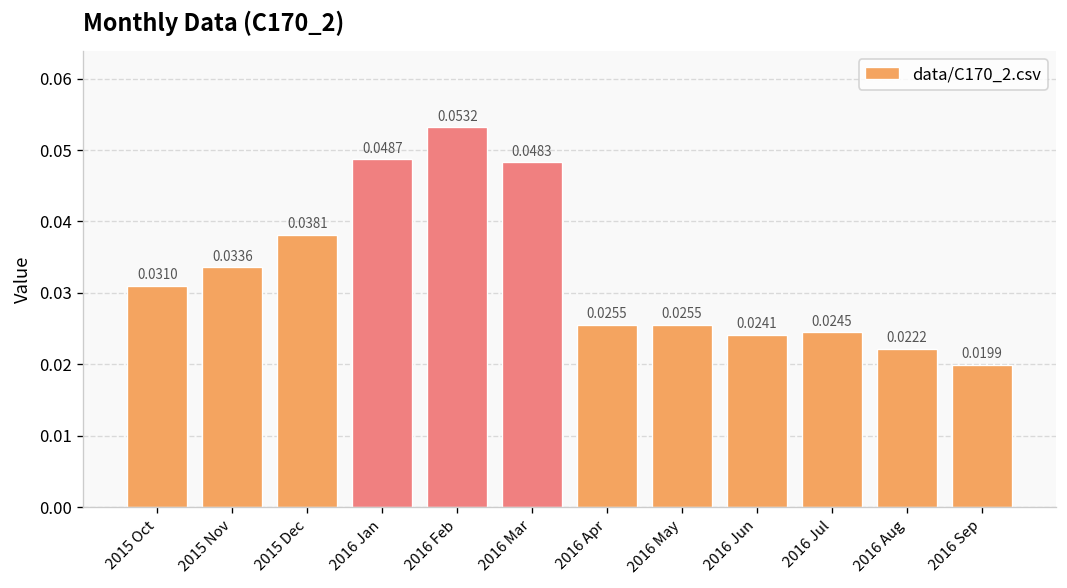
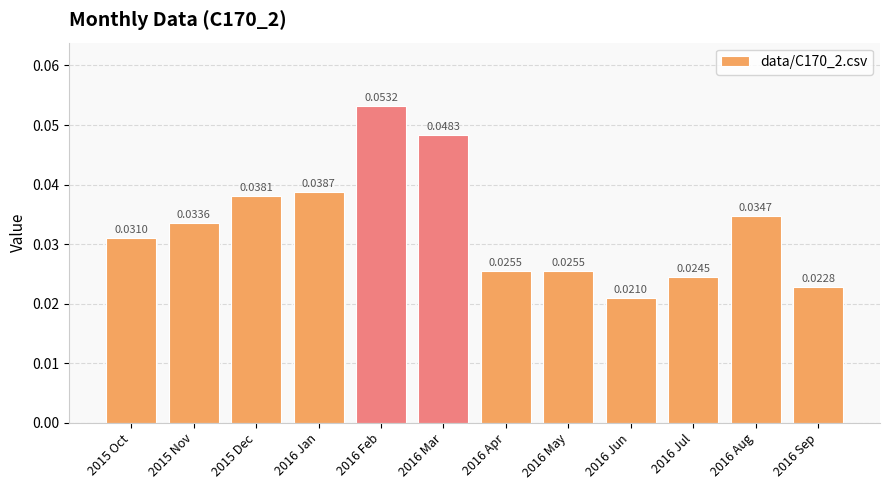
2016 Jan: 0.0487 -> 0.0387
2016 Jun: 0.0241 -> 0.0210
2016 Aug: 0.0222 -> 0.0347
2016 Sep: 0.0199 -> 0.0228
